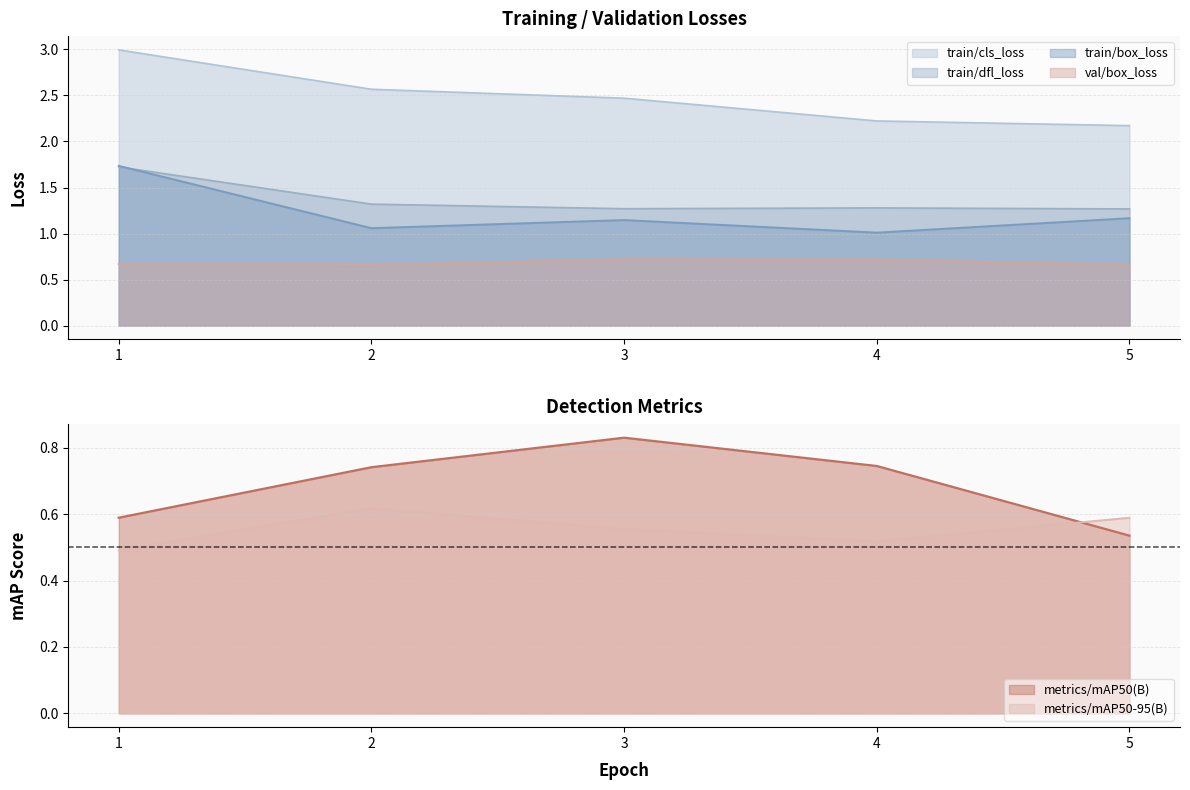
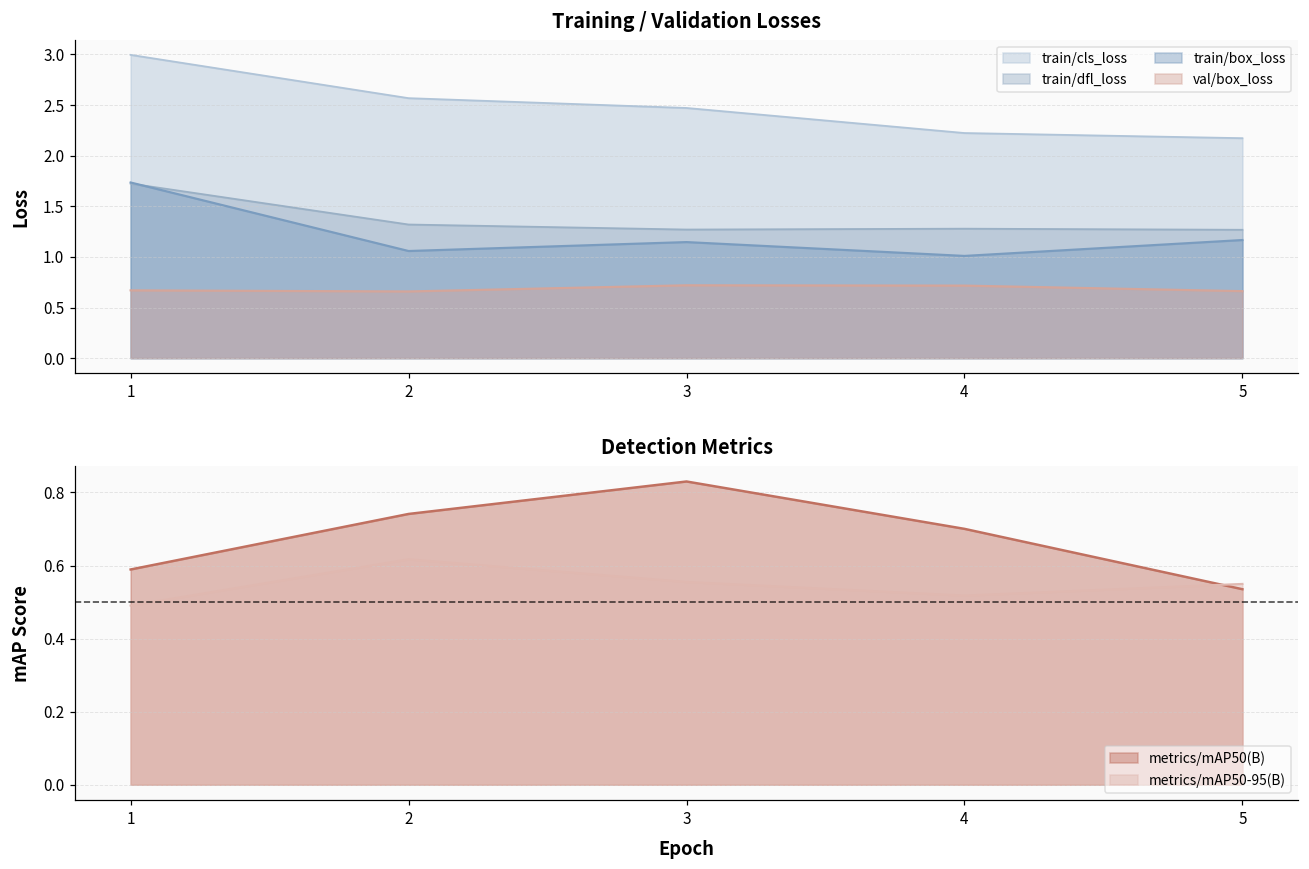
Detection Metrics, metrics/mAP50(B), 4: 0.74 -> 0.70
Detection Metrics, metrics/mAP50-95(B), 5: 0.59 -> 0.55
